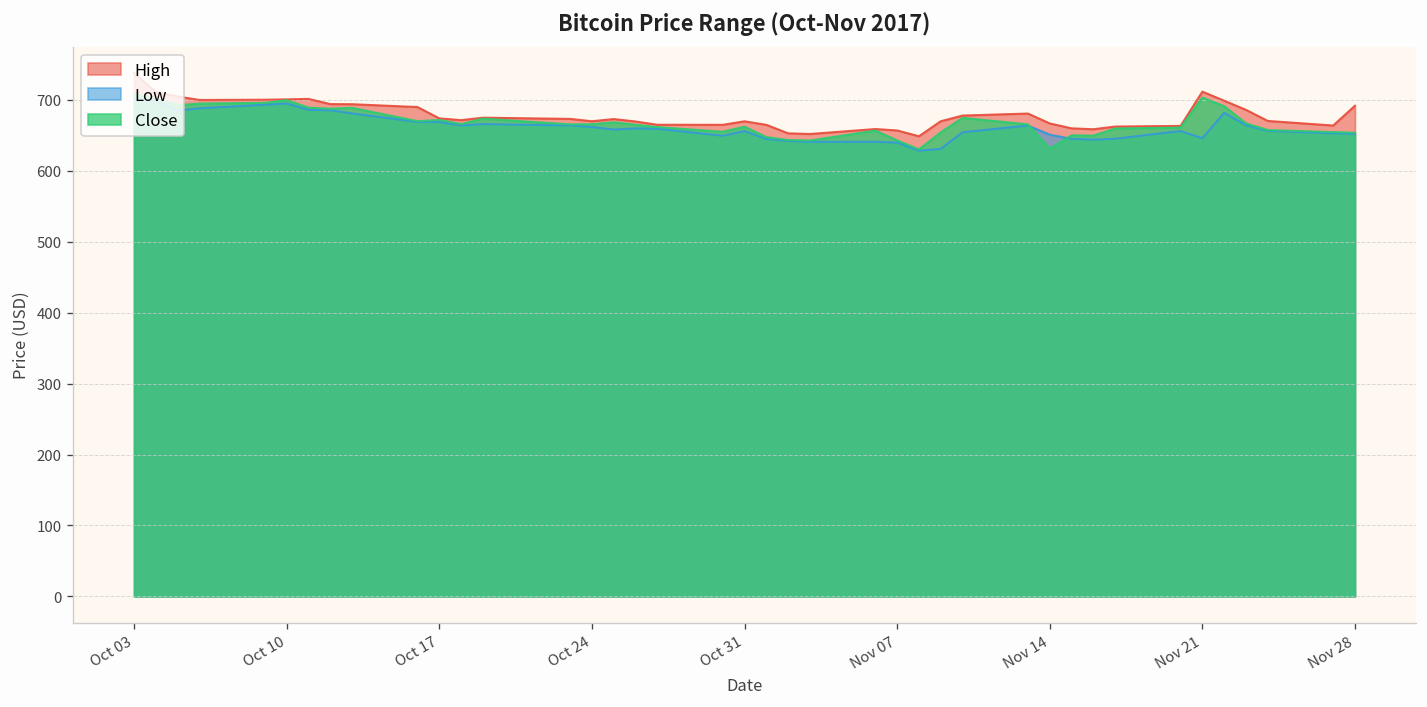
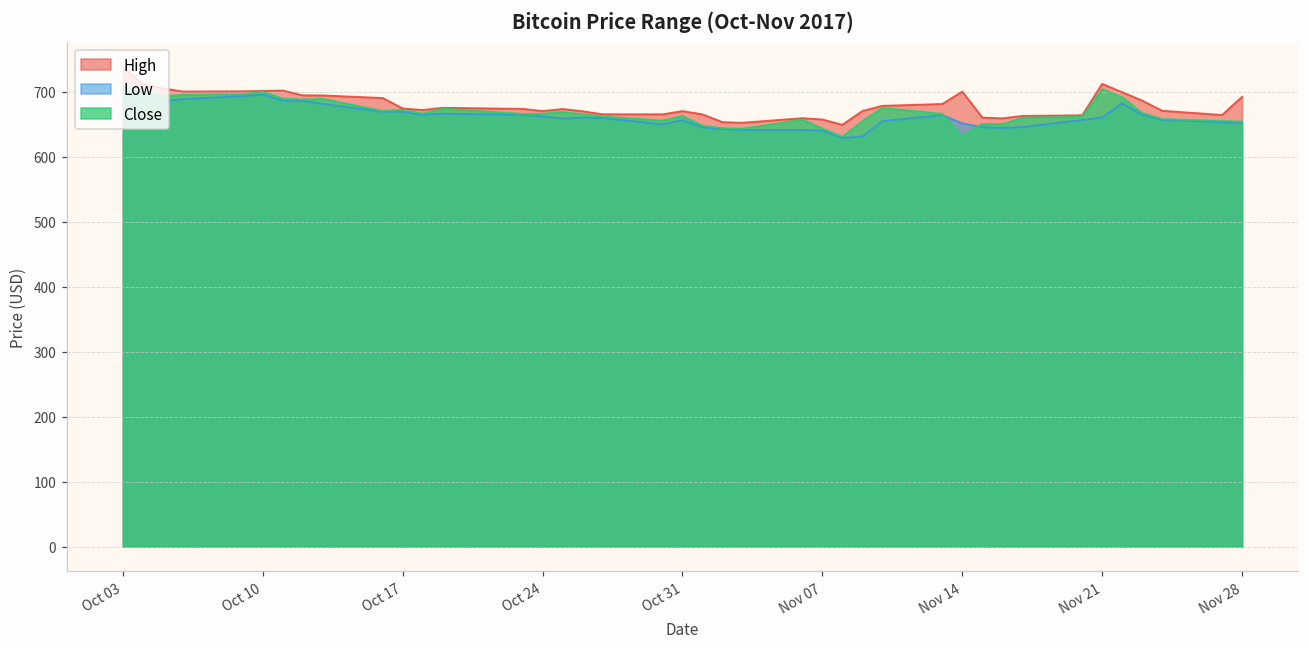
High, Nov 14: 670 -> 700
Low, Nov 21: 650 -> 660
